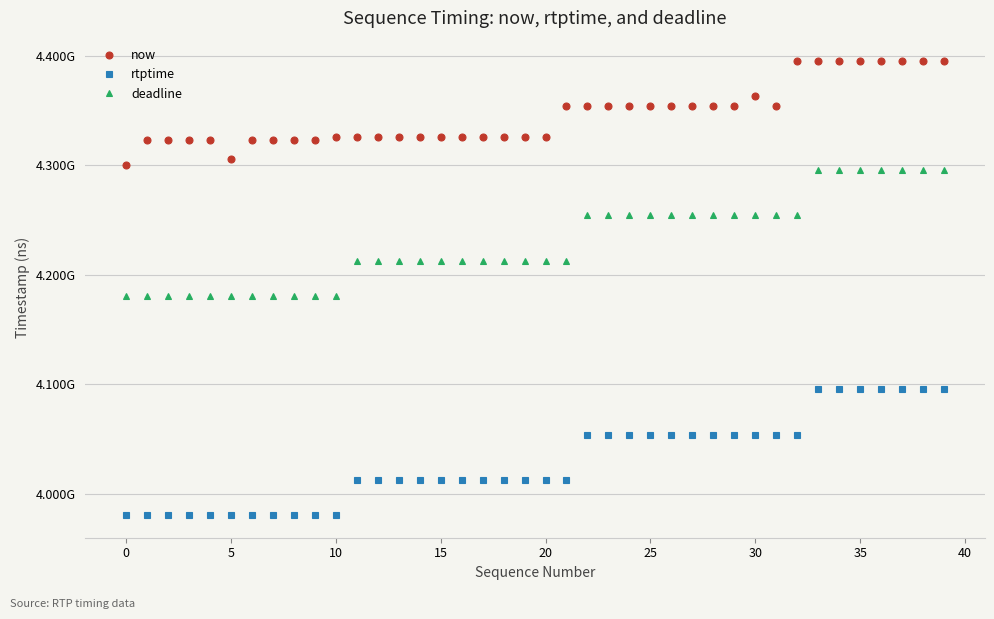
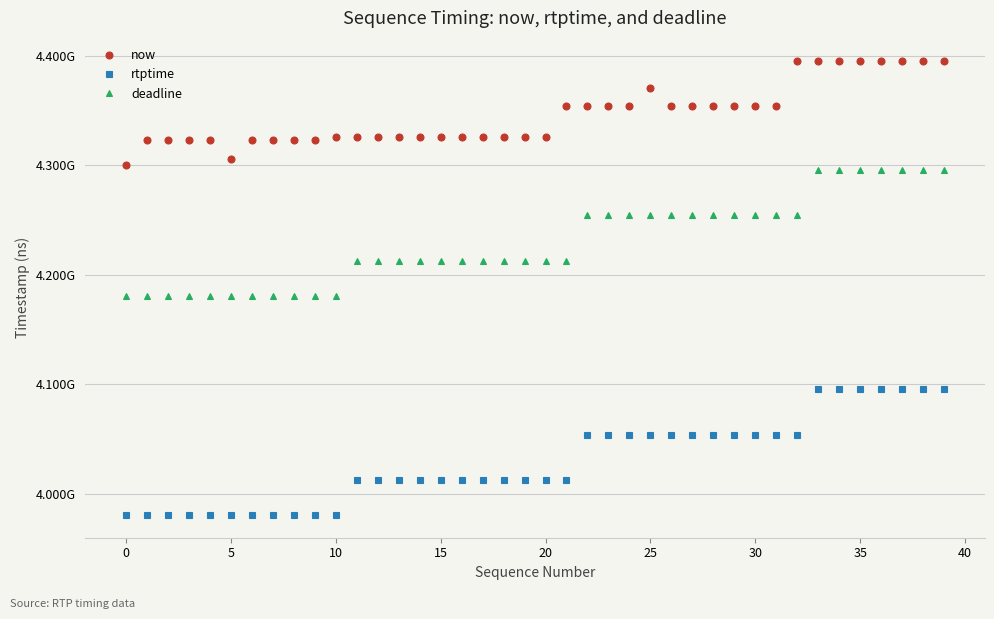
now, 25: 4354000000 -> 4371000000
now, 30: 4363000000 -> 4354000000
